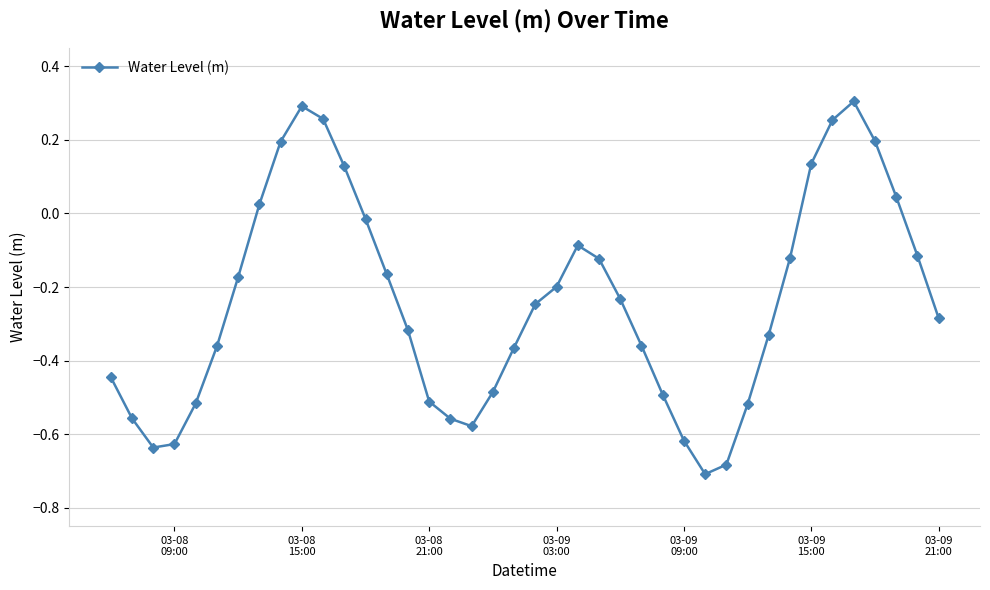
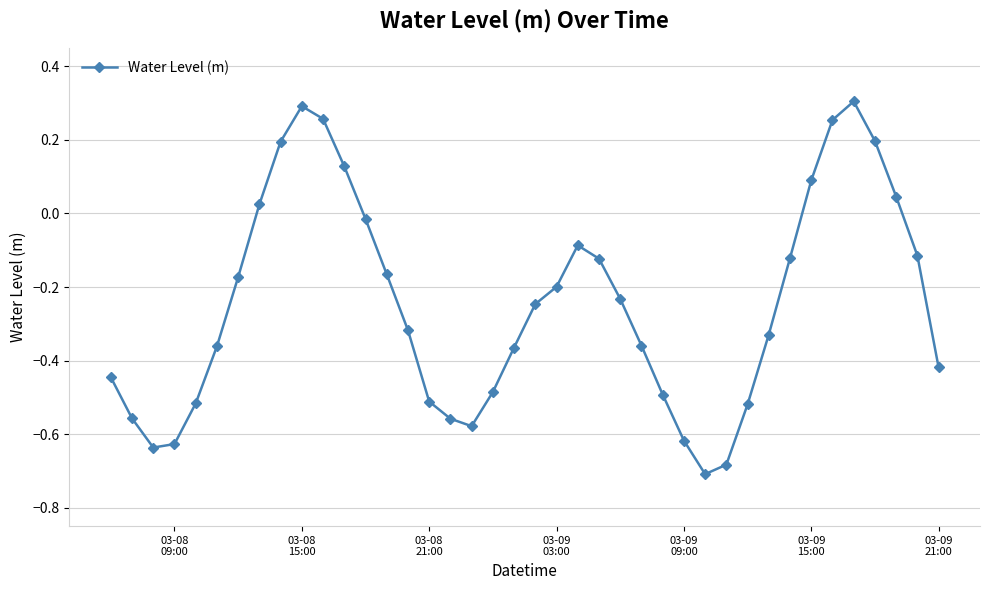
03-09 15:00: 0.13 -> 0.09
03-09 21:00: -0.28 -> -0.42
